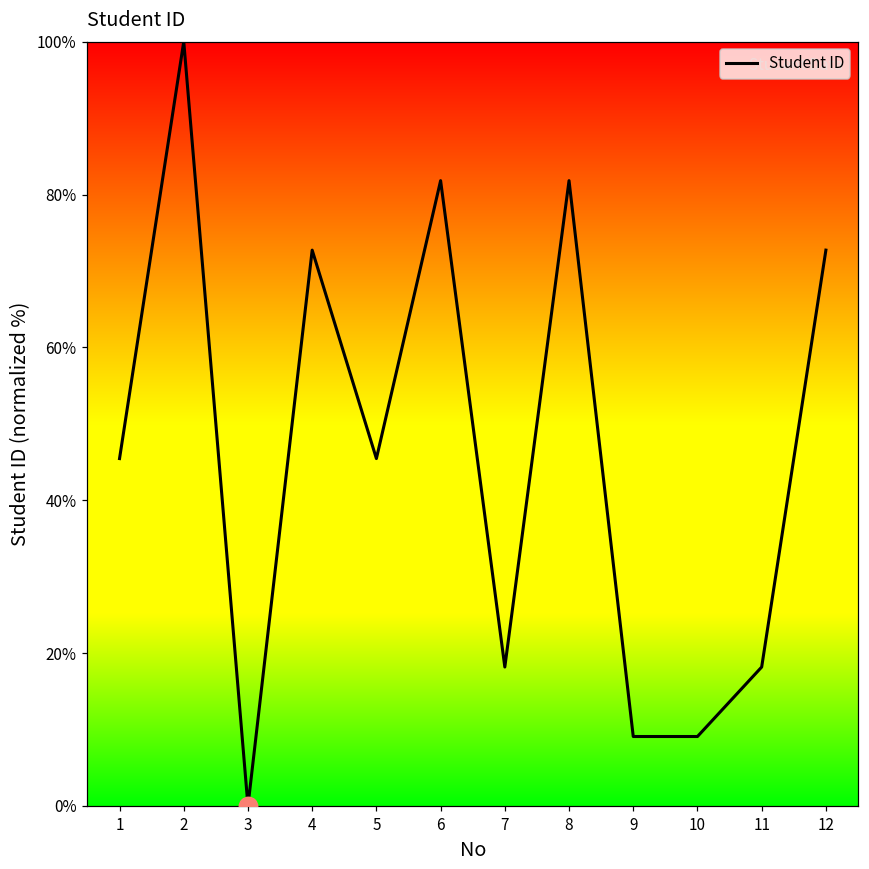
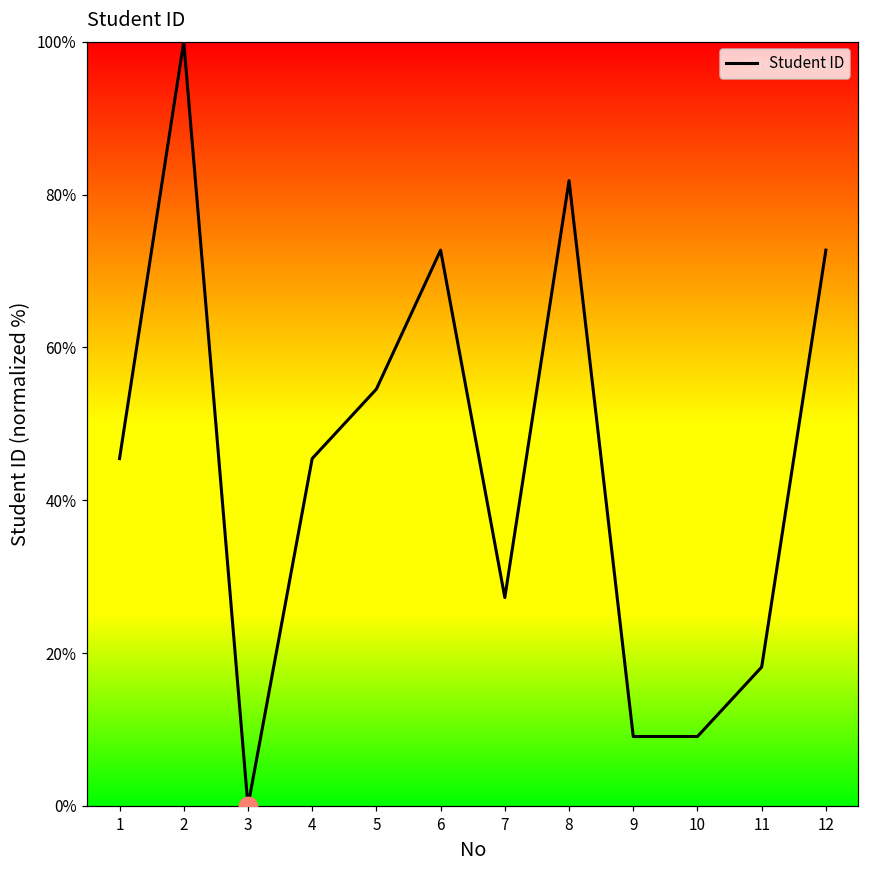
Student ID, 4: 73% -> 45%
Student ID, 5: 45% -> 55%
Student ID, 6: 82% -> 73%
Student ID, 7: 18% -> 27%
